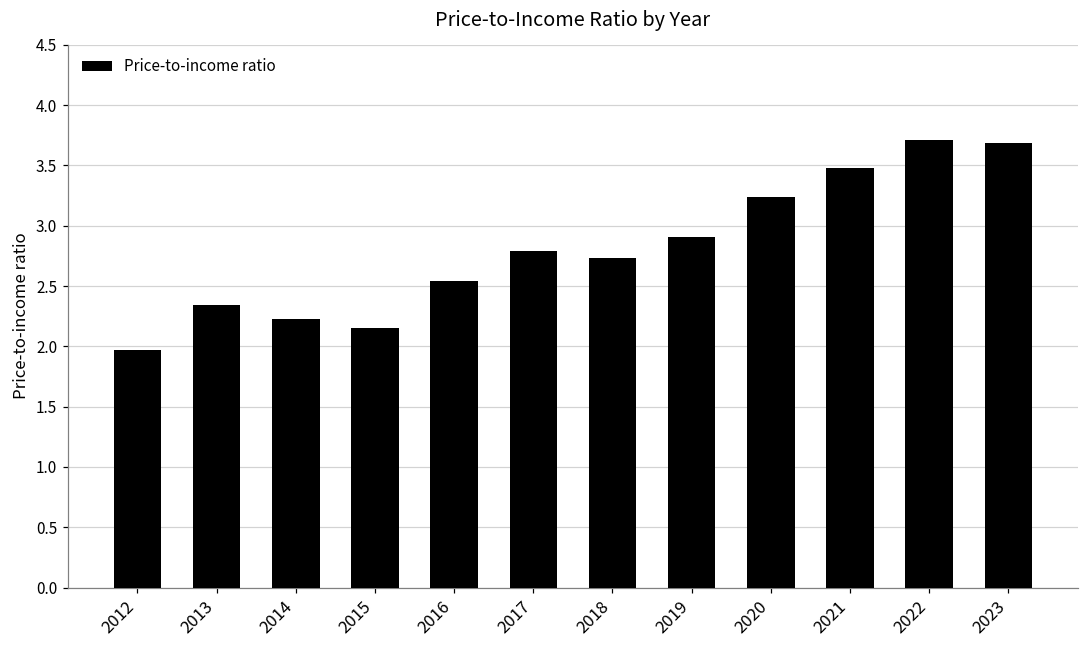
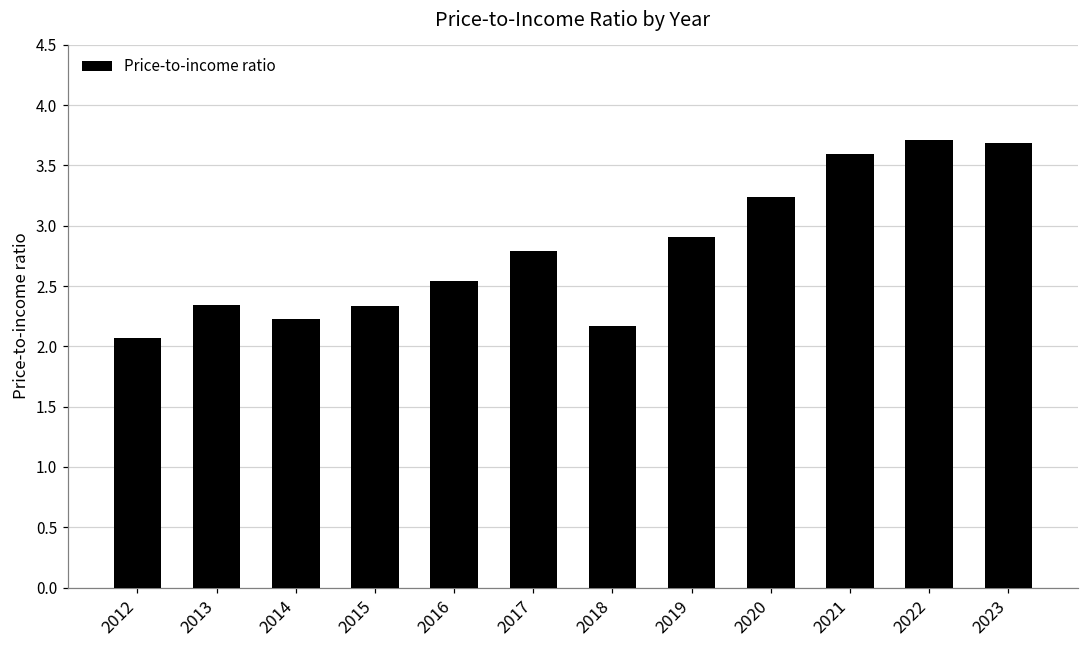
2012: 1.97 -> 2.07
2015: 2.15 -> 2.34
2018: 2.73 -> 2.16
2021: 3.48 -> 3.59
